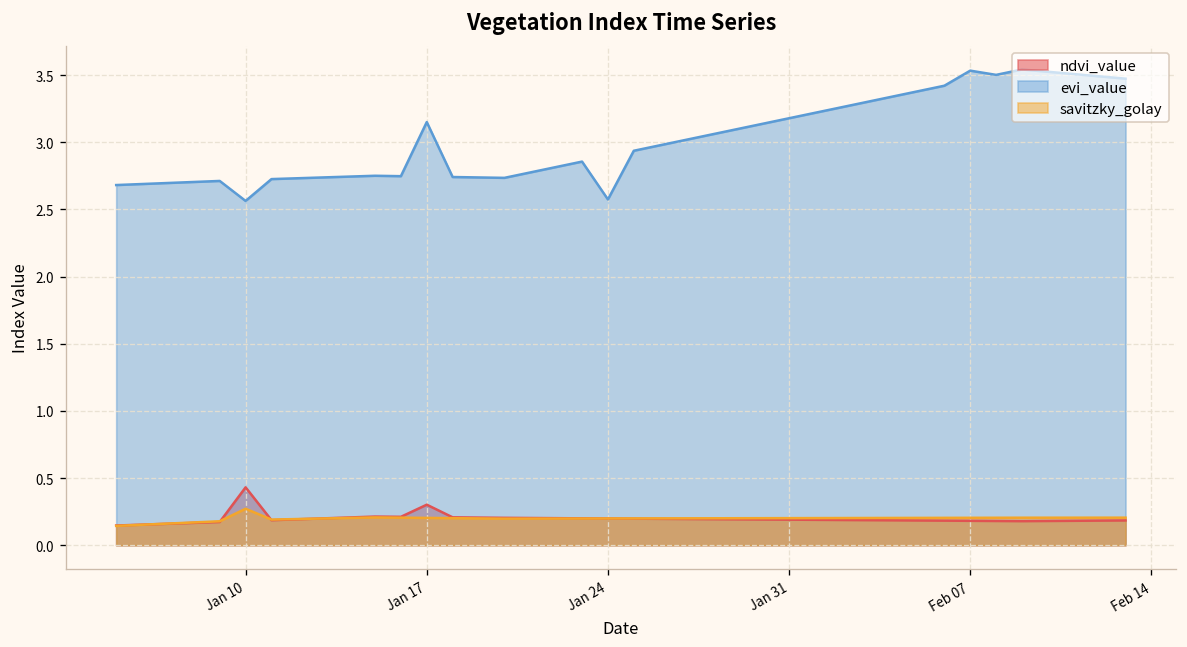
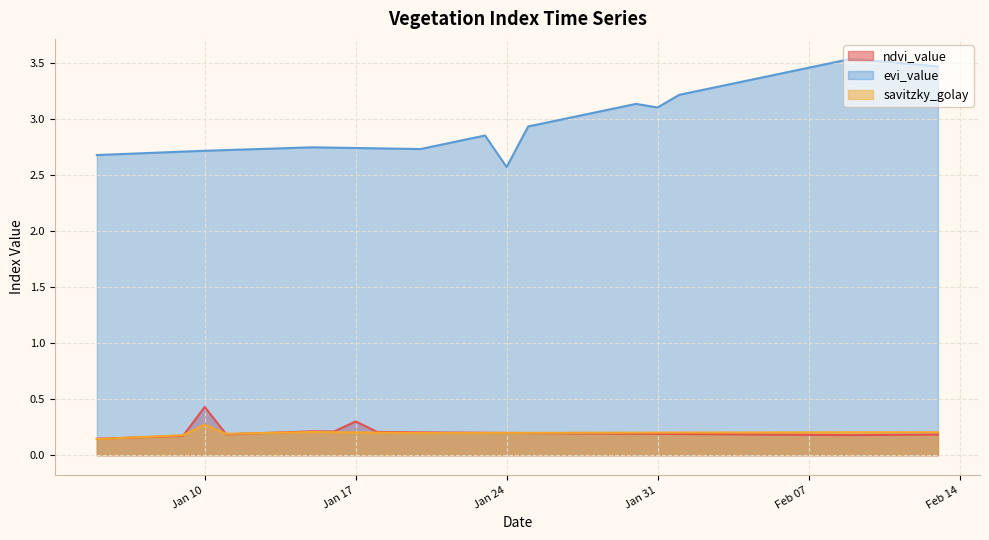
evi_value, Jan 10: 2.56 -> 2.72
evi_value, Jan 17: 3.15 -> 2.74
evi_value, Jan 31: 3.18 -> 3.11
evi_value, Feb 07: 3.53 -> 3.46
